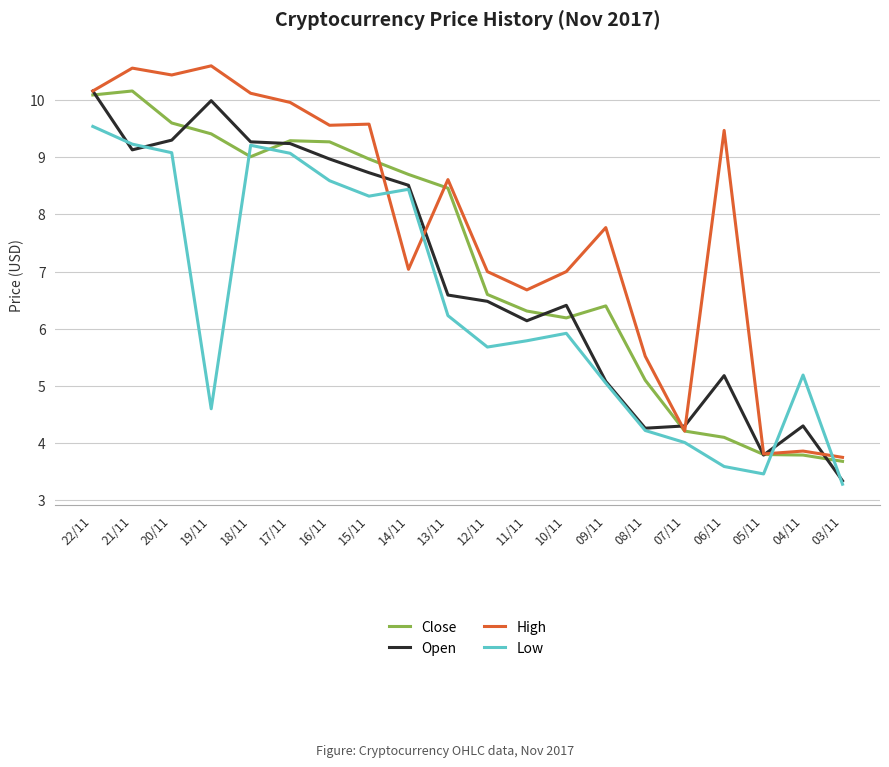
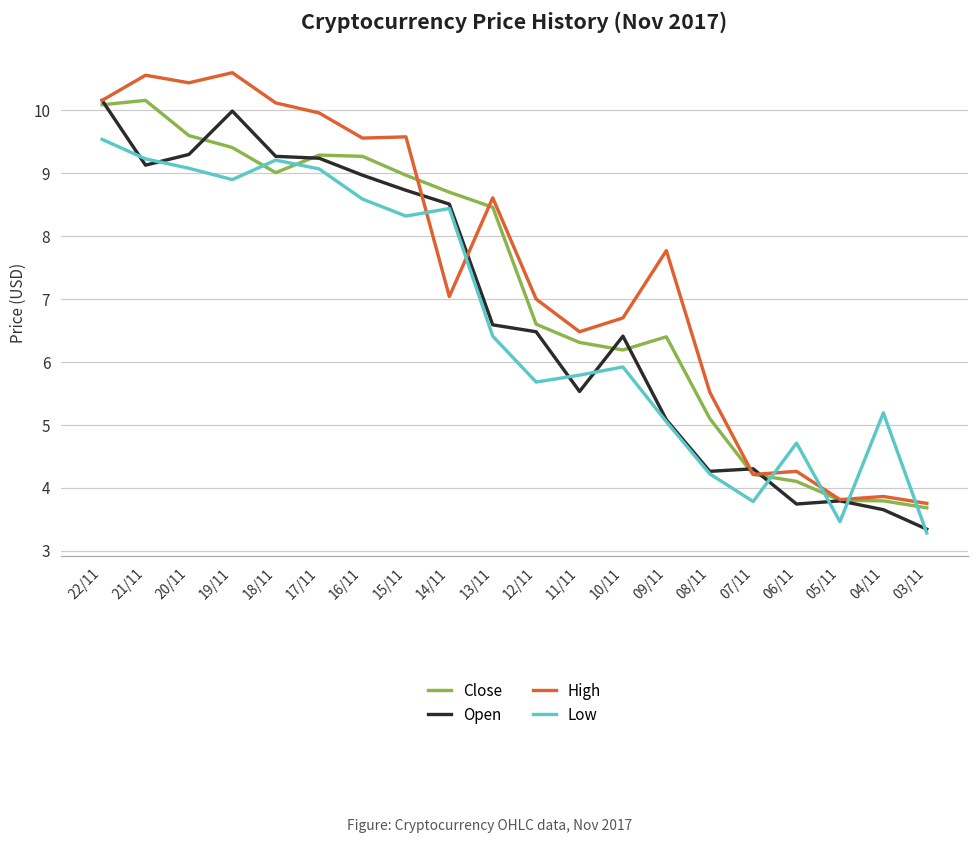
Low, 19/11: 4.6 -> 8.9
Low, 13/11: 6.2 -> 6.4
Open, 11/11: 6.1 -> 5.5
High, 11/11: 6.7 -> 6.5
High, 10/11: 7.0 -> 6.7
Low, 07/11: 4.0 -> 3.8
Open, 06/11: 5.2 -> 3.7
High, 06/11: 9.5 -> 4.3
Low, 06/11: 3.6 -> 4.7
Open, 04/11: 4.3 -> 3.7
